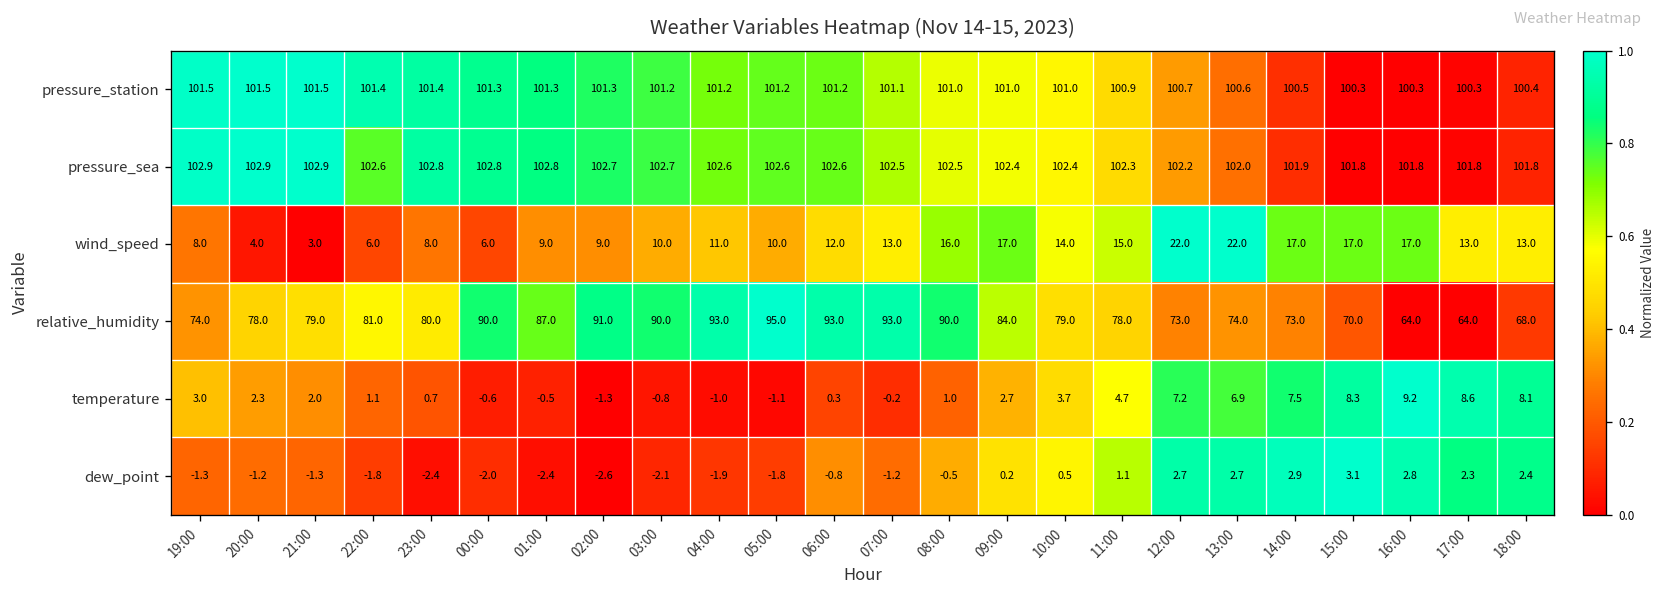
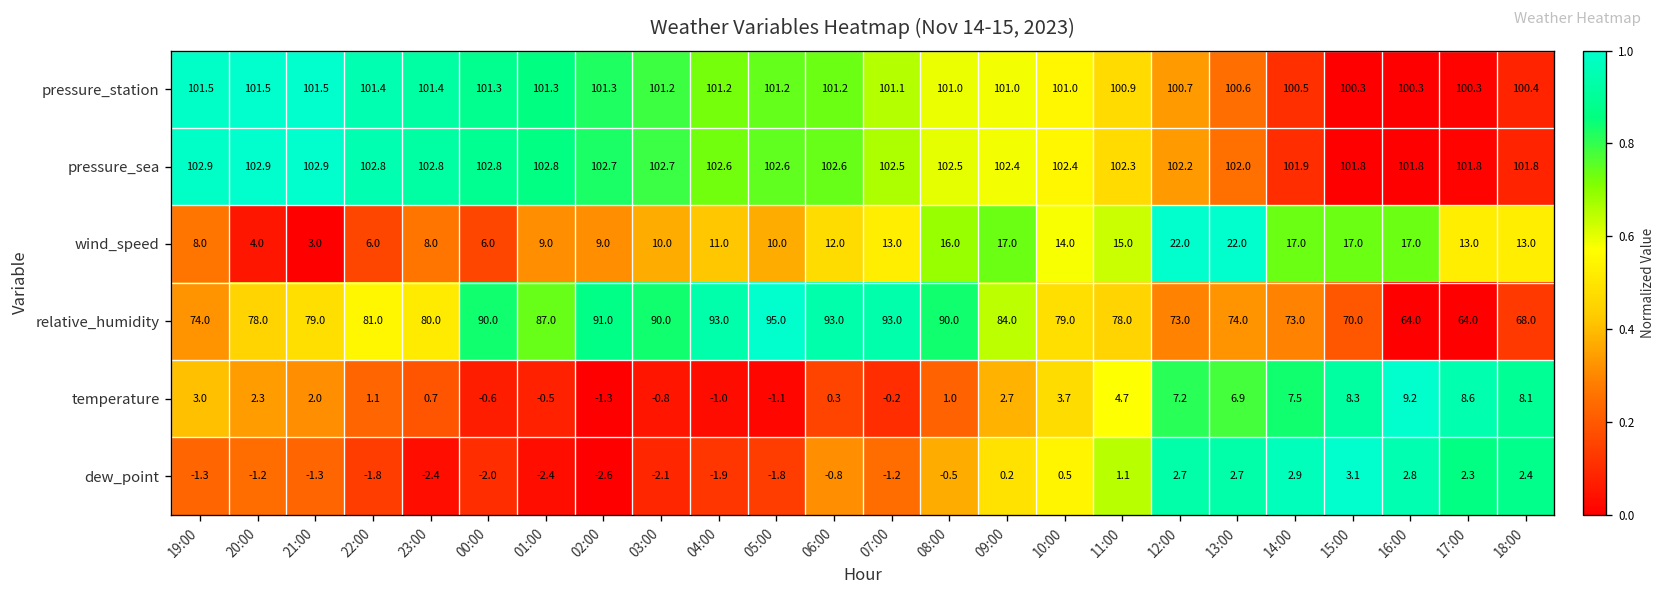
pressure_sea, 22:00: 102.6 -> 102.8
